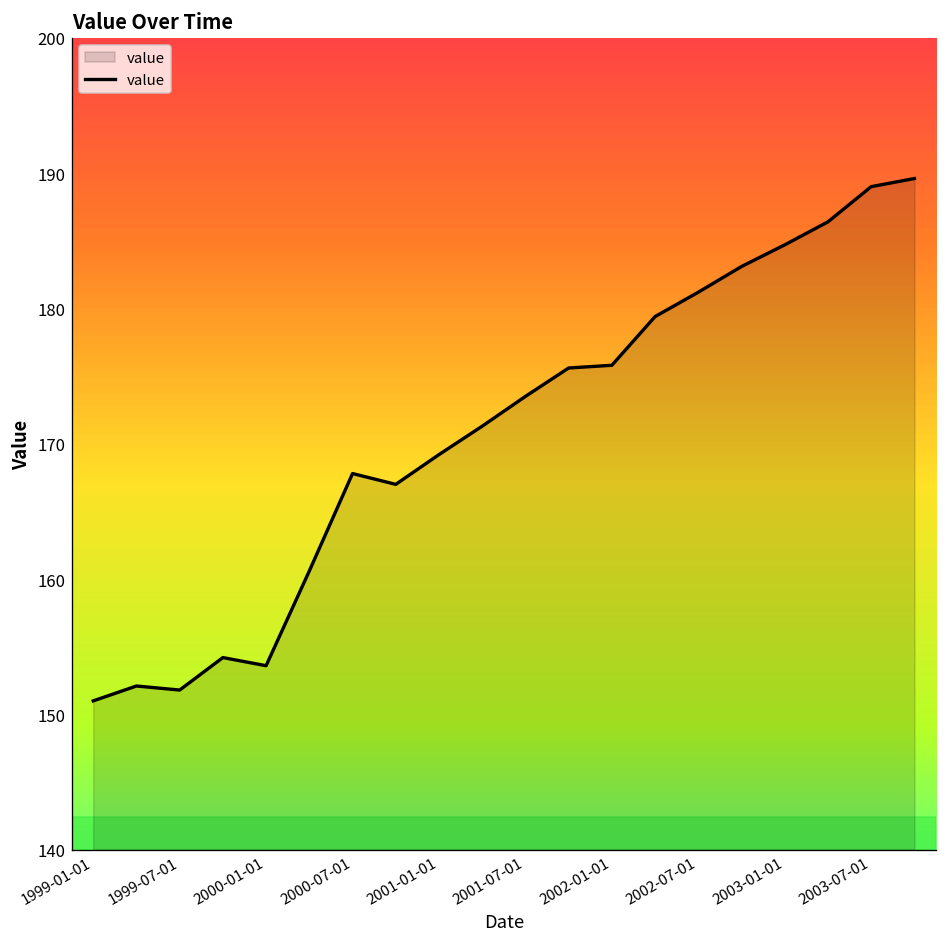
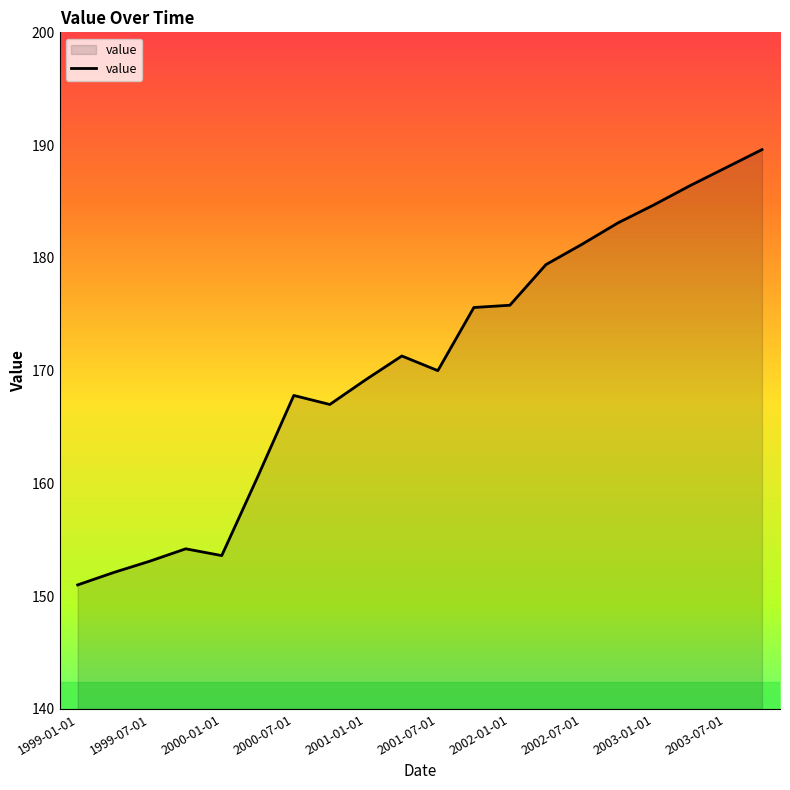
1999-07-01: 151.8 -> 153.1
2001-07-01: 173.5 -> 170.0
2003-07-01: 189 -> 188
